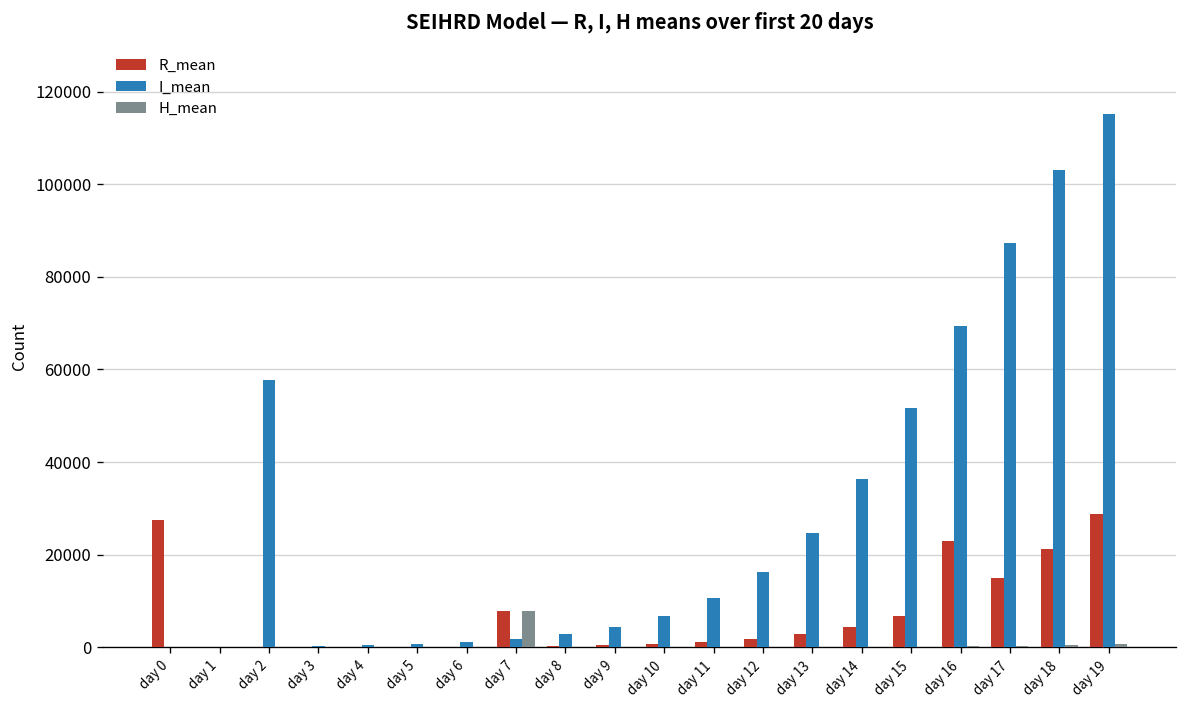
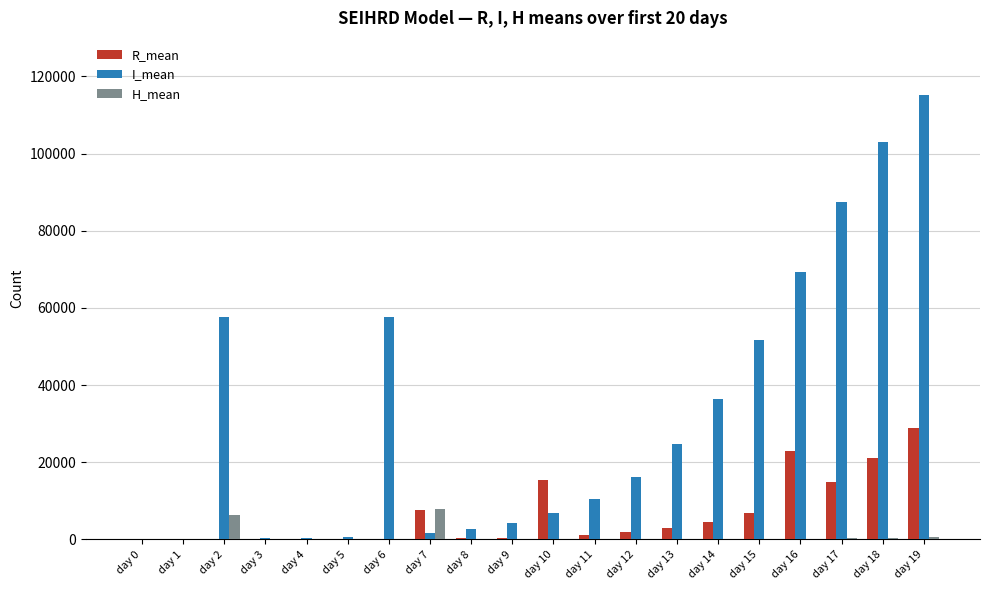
R_mean, day 0: 27000 -> 0
H_mean, day 2: 0 -> 6000
I_mean, day 6: 1000 -> 58000
R_mean, day 10: 1000 -> 15000
